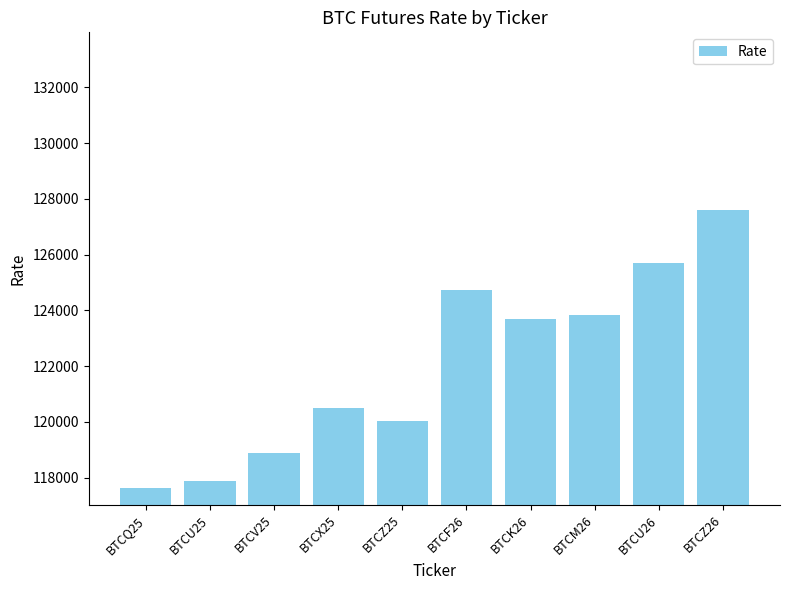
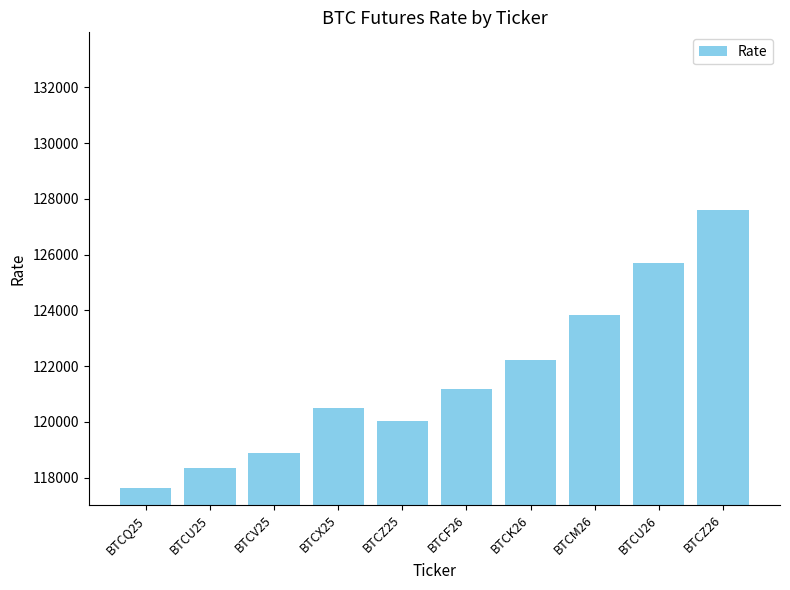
BTCU25: 117900 -> 118400
BTCF26: 124700 -> 121200
BTCK26: 123700 -> 122200
